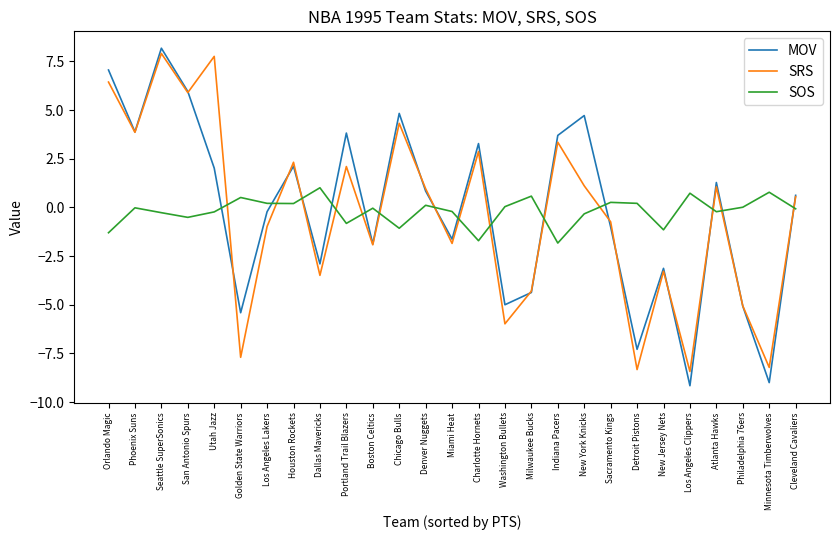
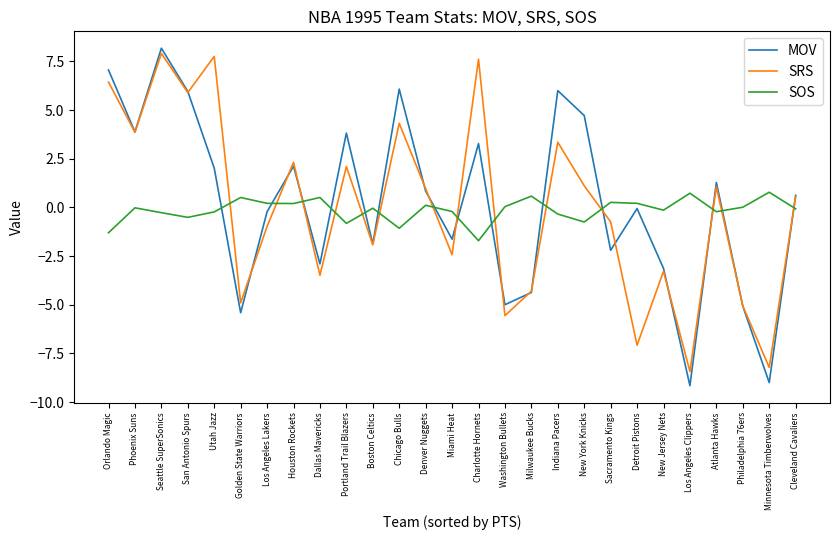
SRS, Golden State Warriors: -7.7 -> -4.9
SOS, Dallas Mavericks: 1.0 -> 0.5
MOV, Chicago Bulls: 4.8 -> 6.1
SRS, Miami Heat: -1.9 -> -2.4
SRS, Charlotte Hornets: 2.9 -> 7.6
SRS, Washington Bullets: -6.0 -> -5.6
MOV, Indiana Pacers: 3.7 -> 6.0
SOS, Indiana Pacers: -1.8 -> -0.3
SOS, New York Knicks: -0.3 -> -0.8
MOV, Sacramento Kings: -1.0 -> -2.2
MOV, Detroit Pistons: -7.3 -> -0.1
SRS, Detroit Pistons: -8.3 -> -7.1
SOS, New Jersey Nets: -1.2 -> -0.1
